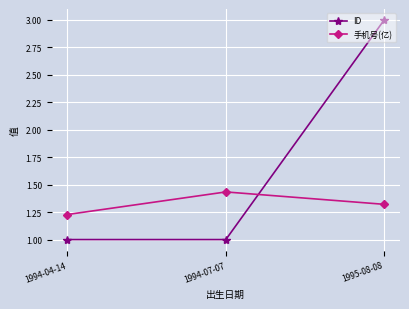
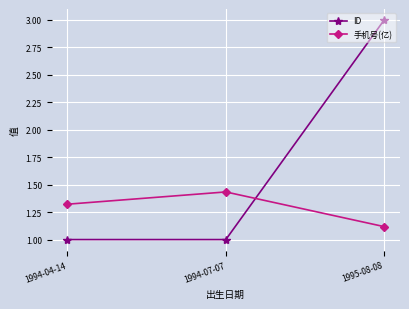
手机号(亿), 1994-04-14: 1.23 -> 1.32
手机号(亿), 1995-08-08: 1.32 -> 1.12
